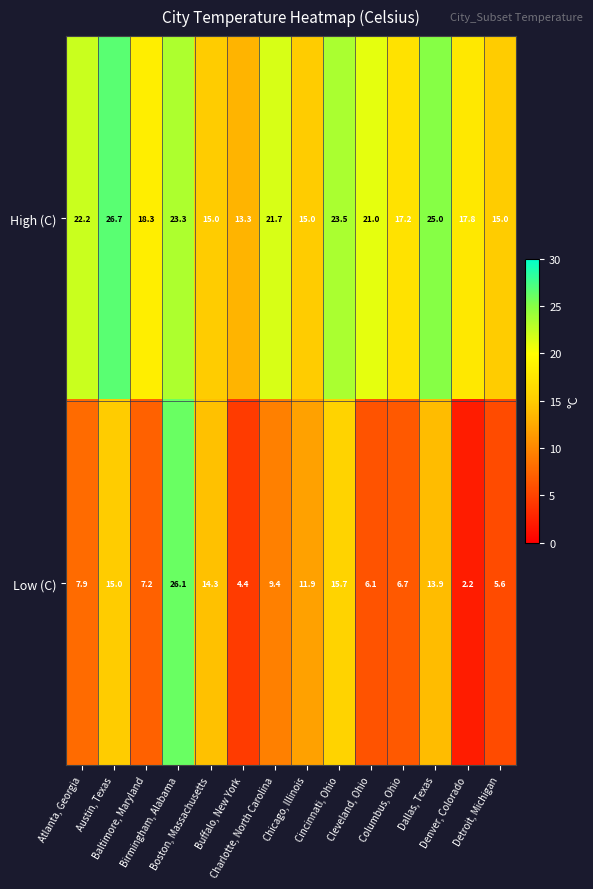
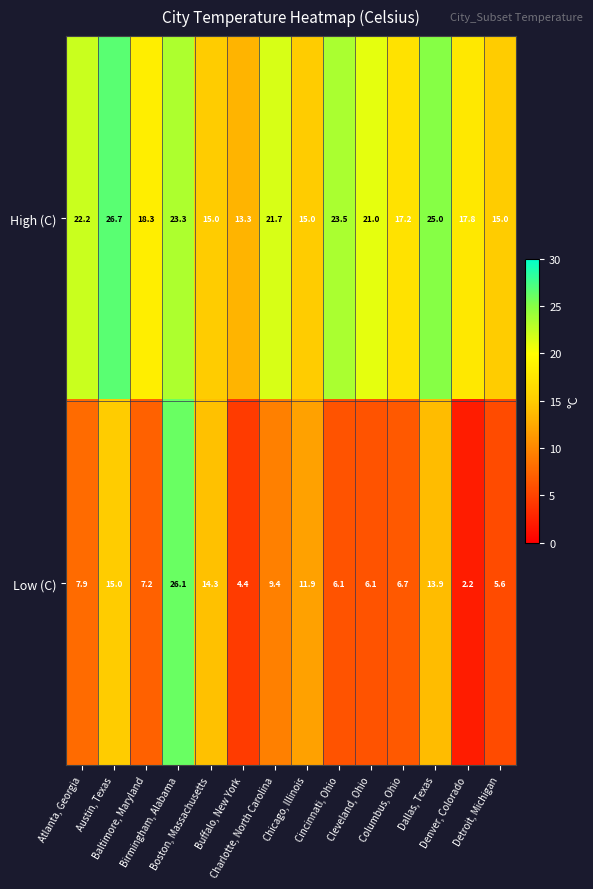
Low (C), Cincinnati, Ohio: 15.7 -> 6.1
